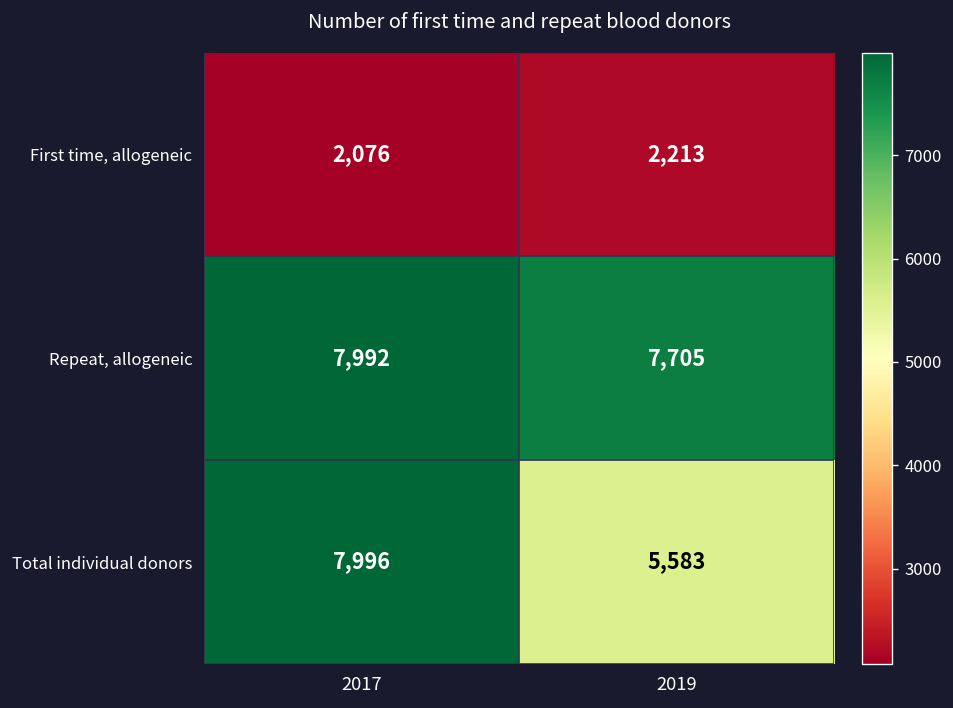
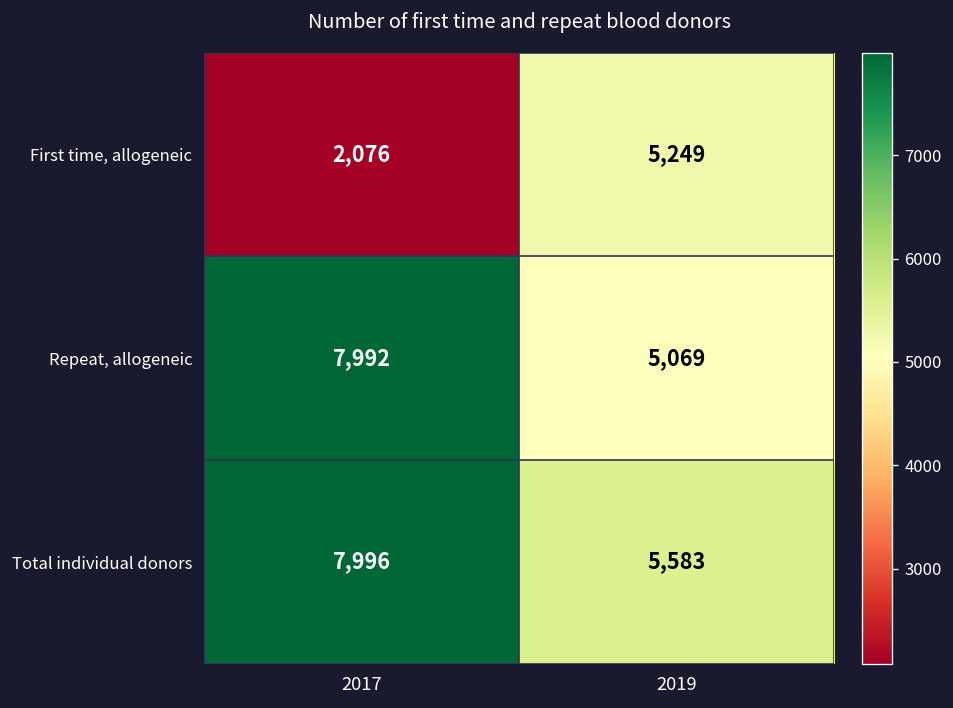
First time, allogeneic, 2019: 2,213 -> 5,249
Repeat, allogeneic, 2019: 7,705 -> 5,069
